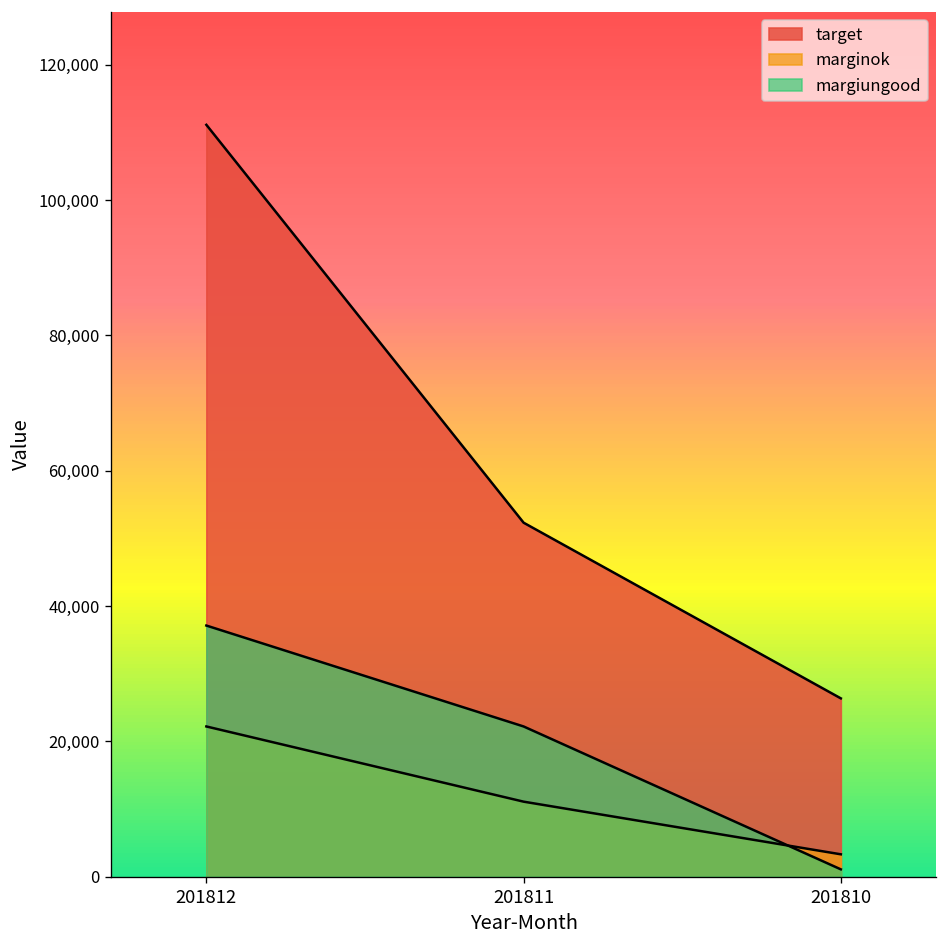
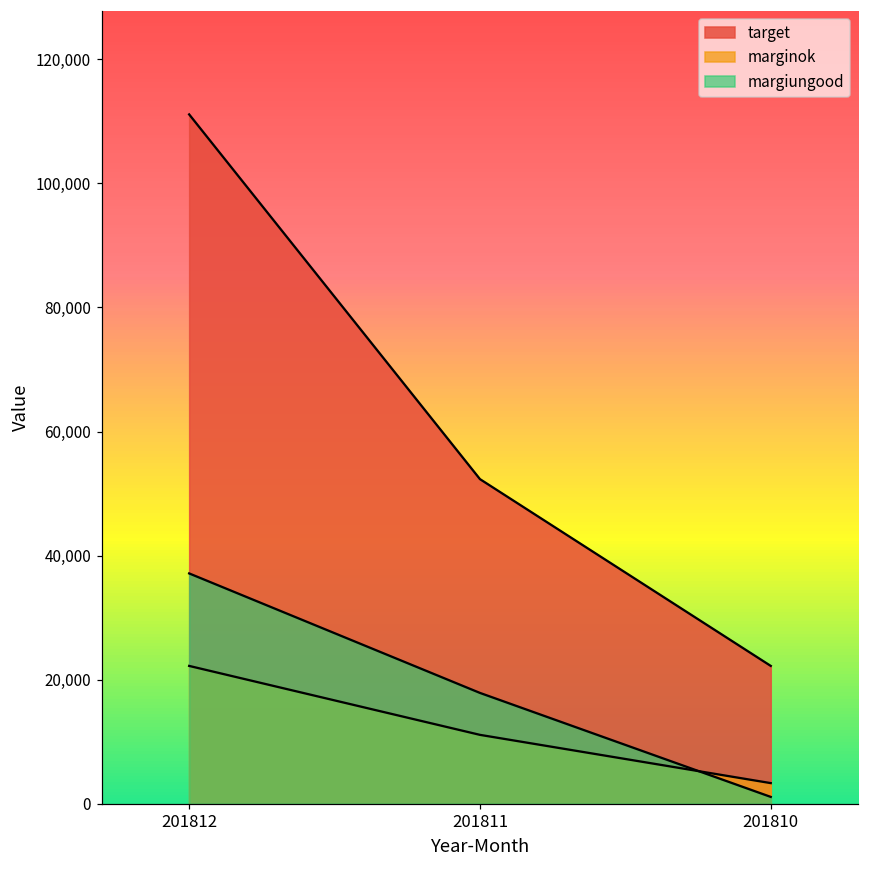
margiungood, 201811: 22,000 -> 18,000
target, 201810: 26,000 -> 22,000
